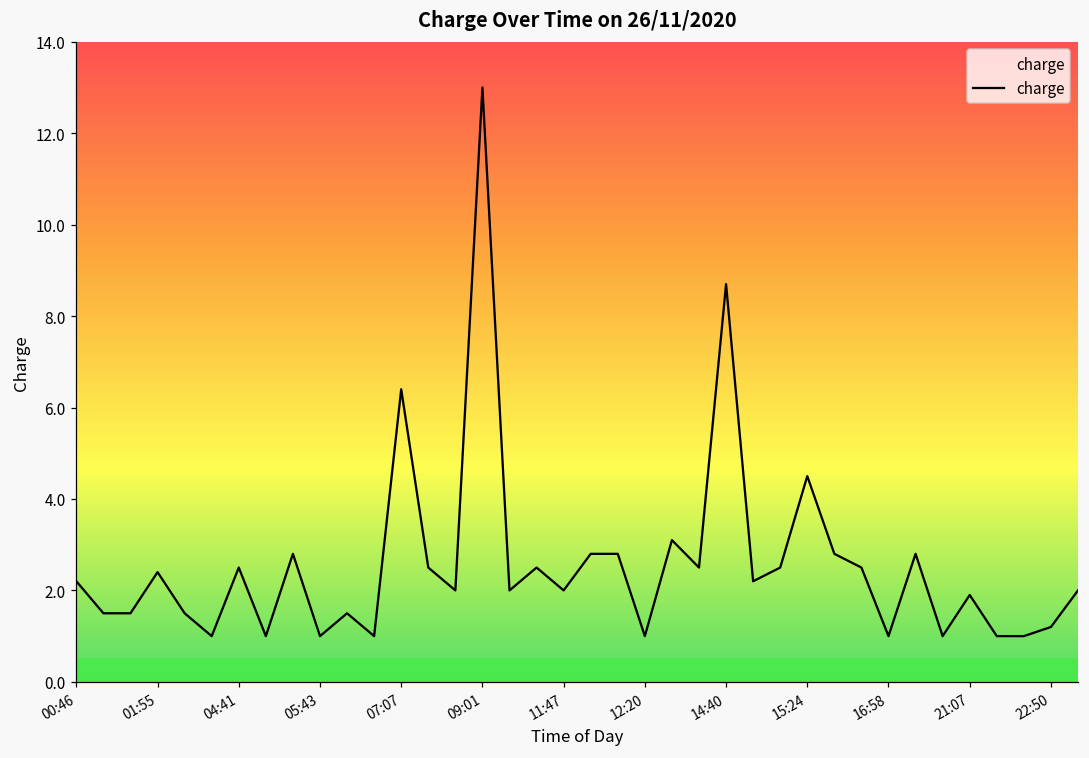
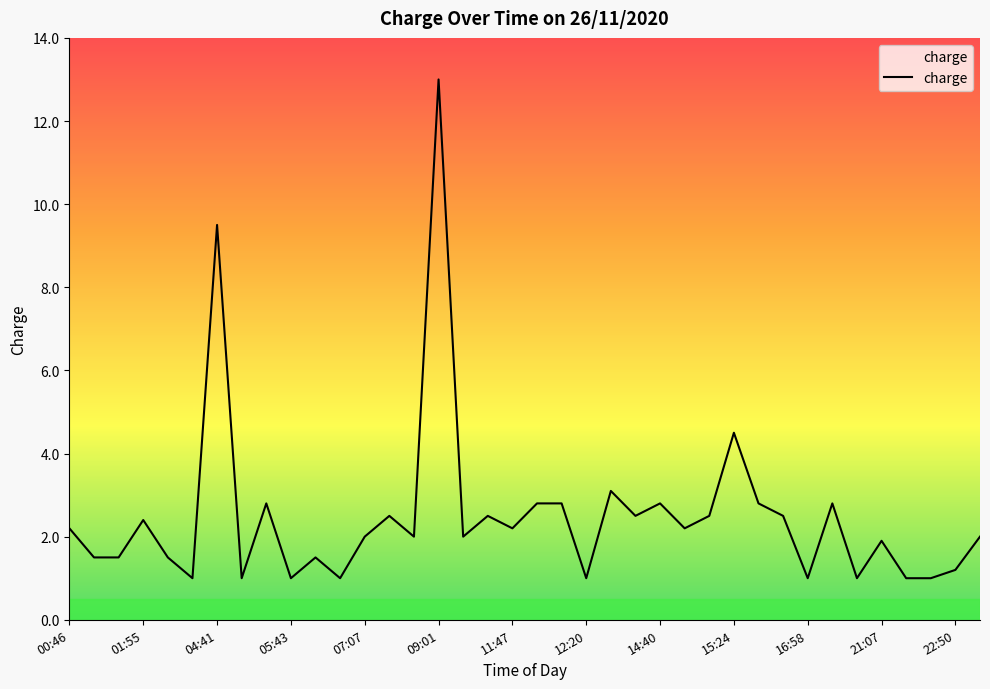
04:41: 2.5 -> 9.5
07:07: 6.4 -> 2.0
11:47: 2.0 -> 2.2
14:40: 8.7 -> 2.8
